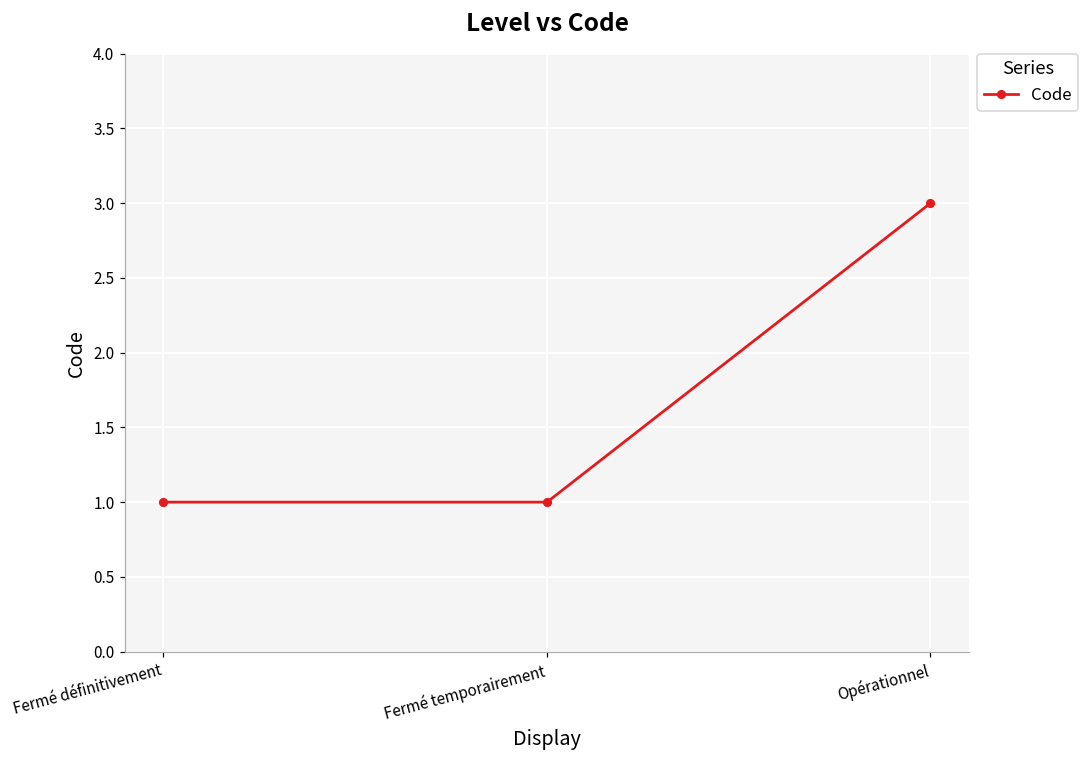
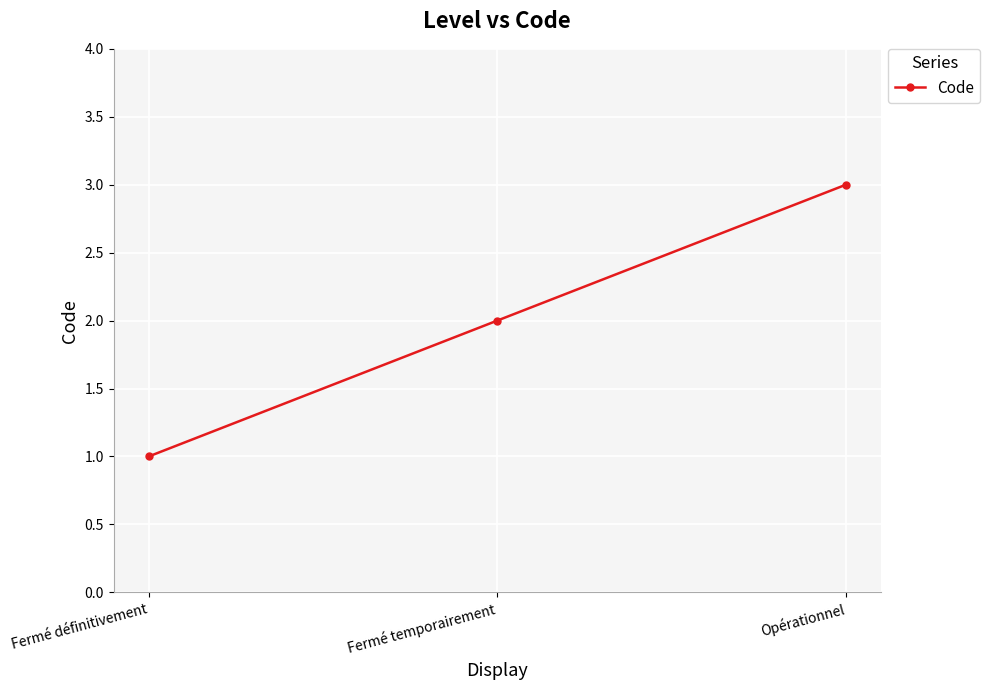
Fermé temporairement: 1 -> 2
